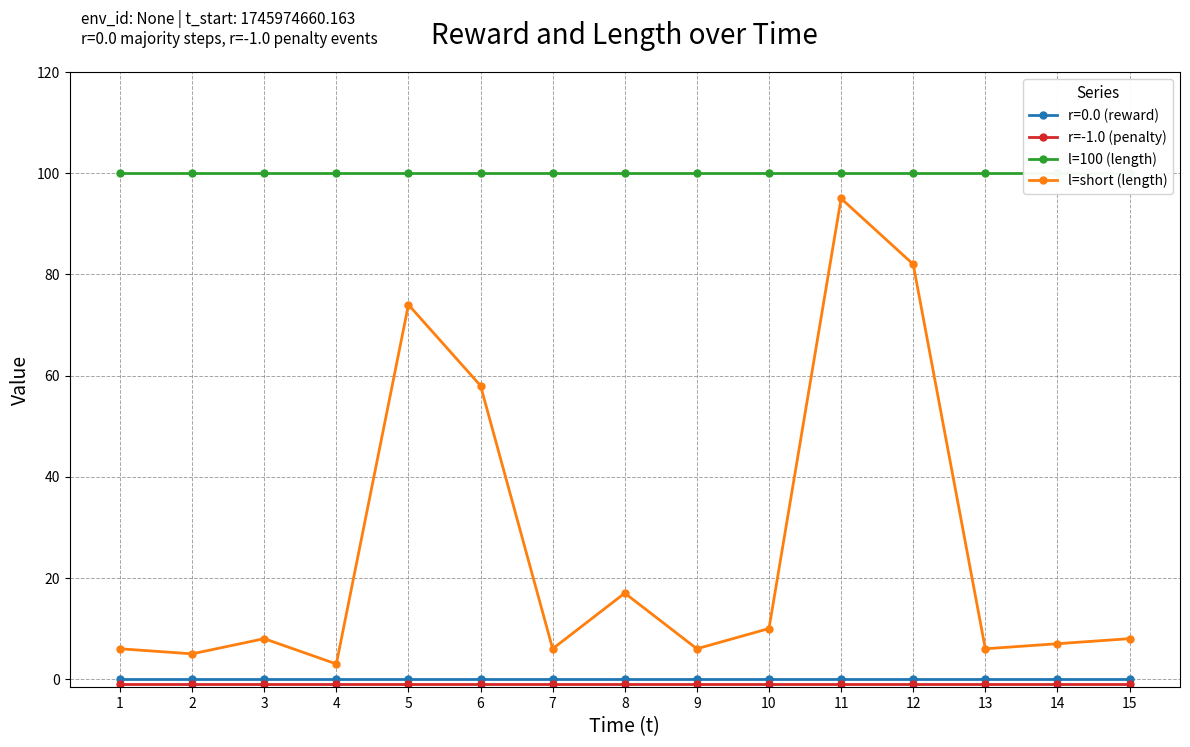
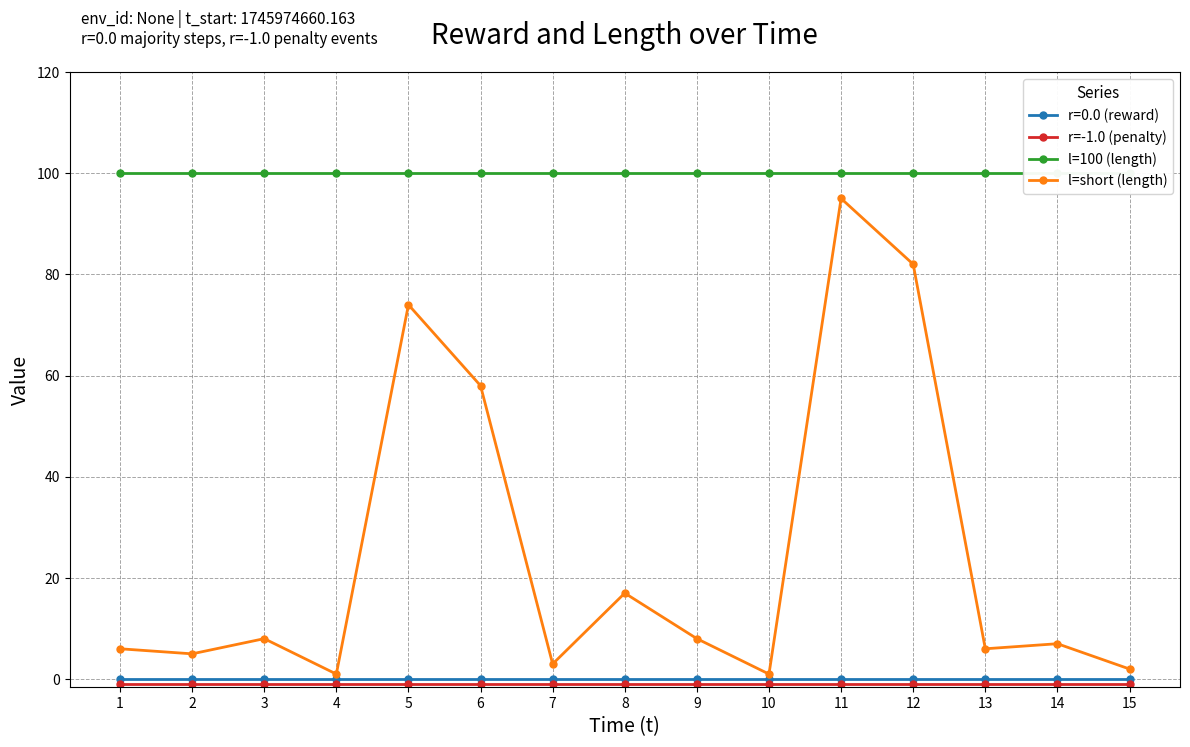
l=short (length), 4: 3 -> 1
l=short (length), 7: 6 -> 3
l=short (length), 9: 6 -> 8
l=short (length), 10: 10 -> 1
l=short (length), 15: 8 -> 2
